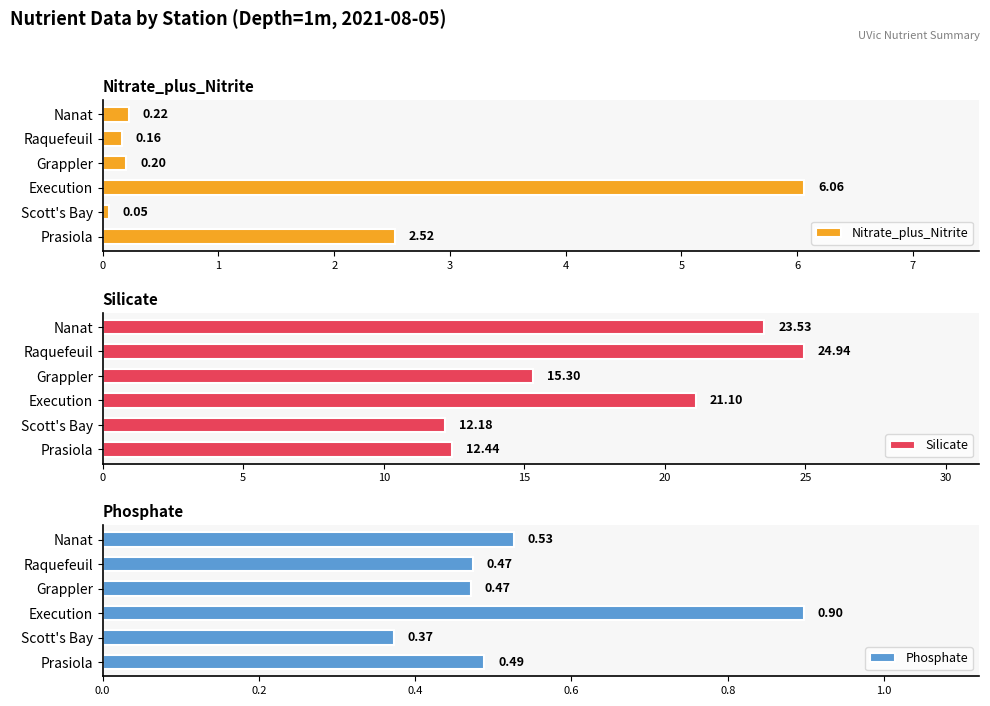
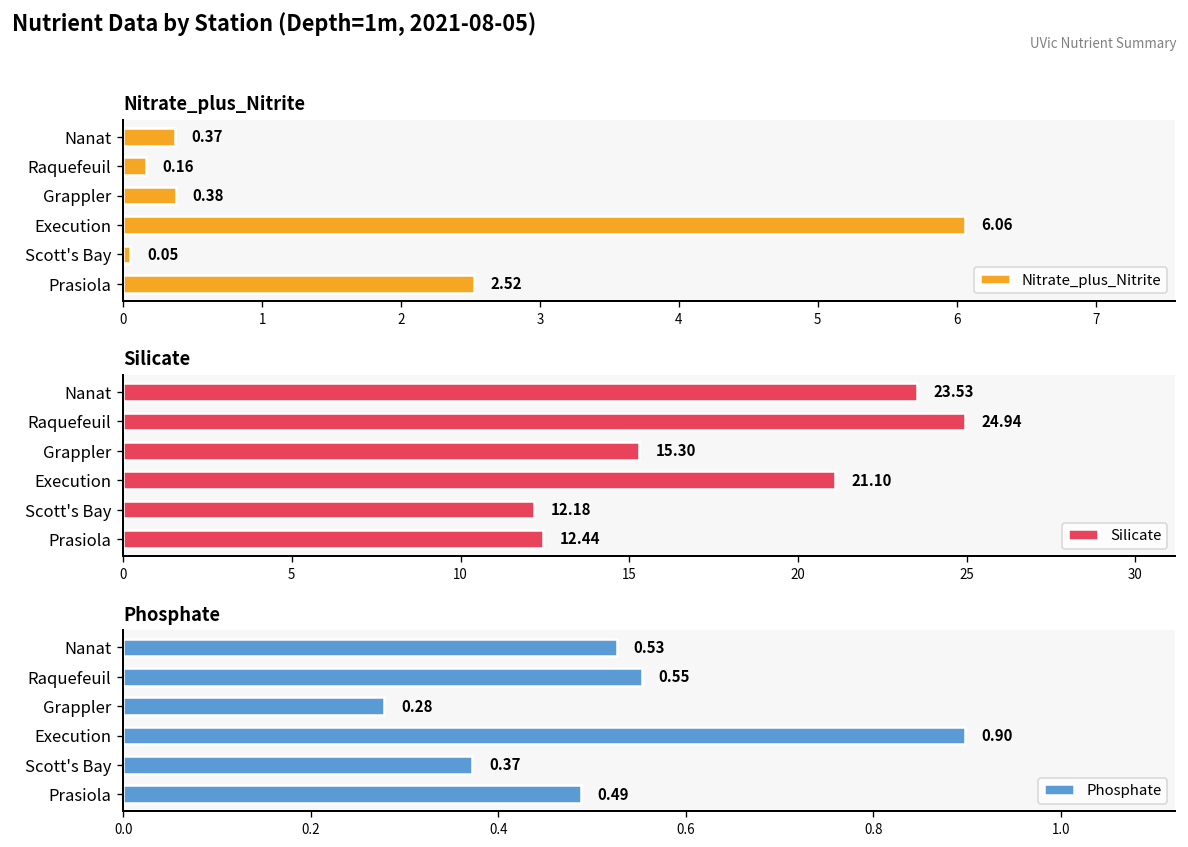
Nitrate_plus_Nitrite, Nanat: 0.22 -> 0.37
Nitrate_plus_Nitrite, Grappler: 0.20 -> 0.38
Phosphate, Raquefeuil: 0.47 -> 0.55
Phosphate, Grappler: 0.47 -> 0.28
